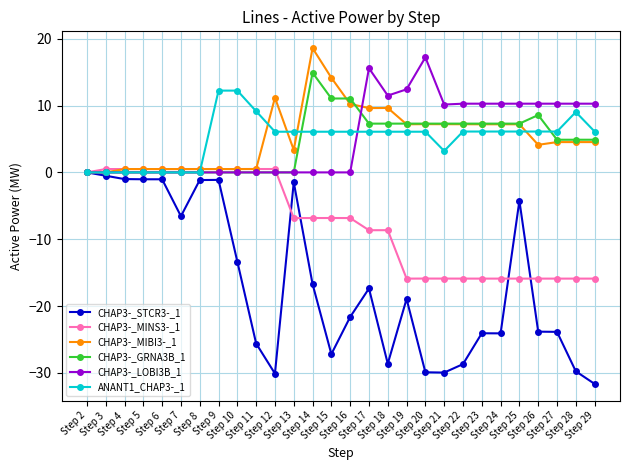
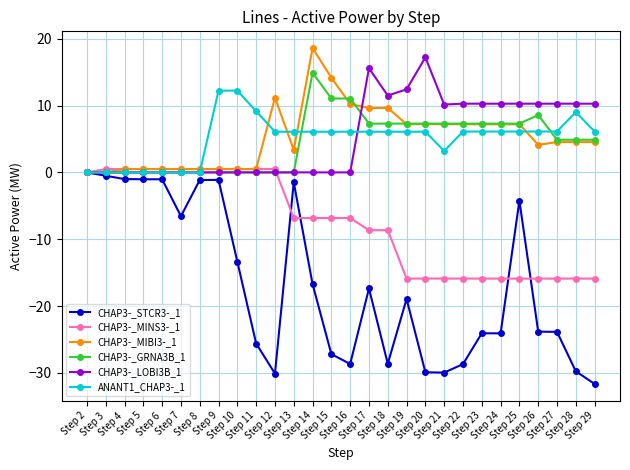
CHAP3-_STCR3-_1, Step 16: -22 -> -29
